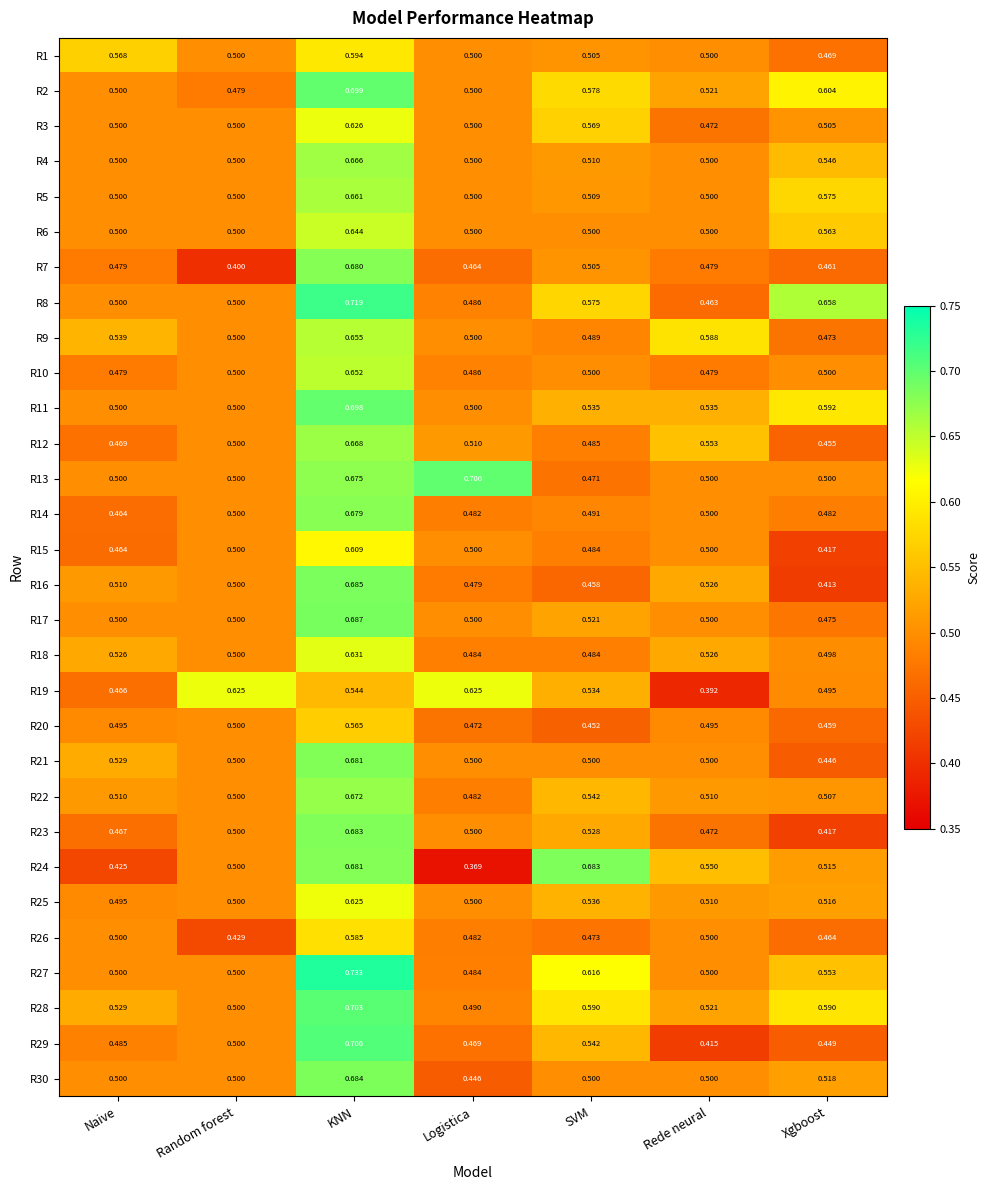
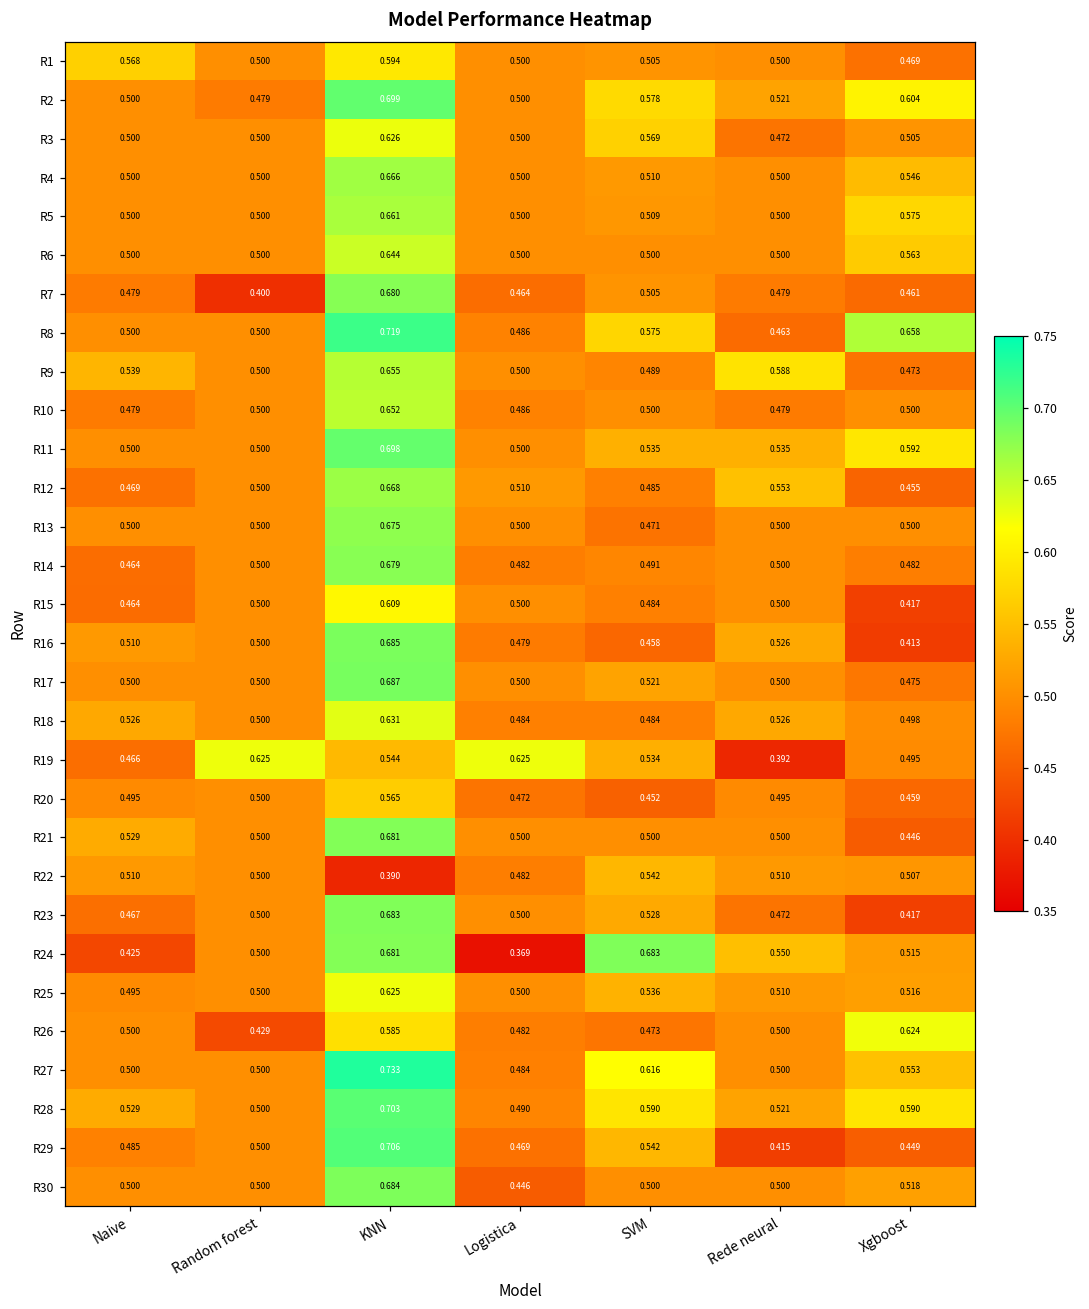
R13, Logistica: 0.700 -> 0.500
R22, KNN: 0.672 -> 0.390
R26, Xgboost: 0.464 -> 0.624
